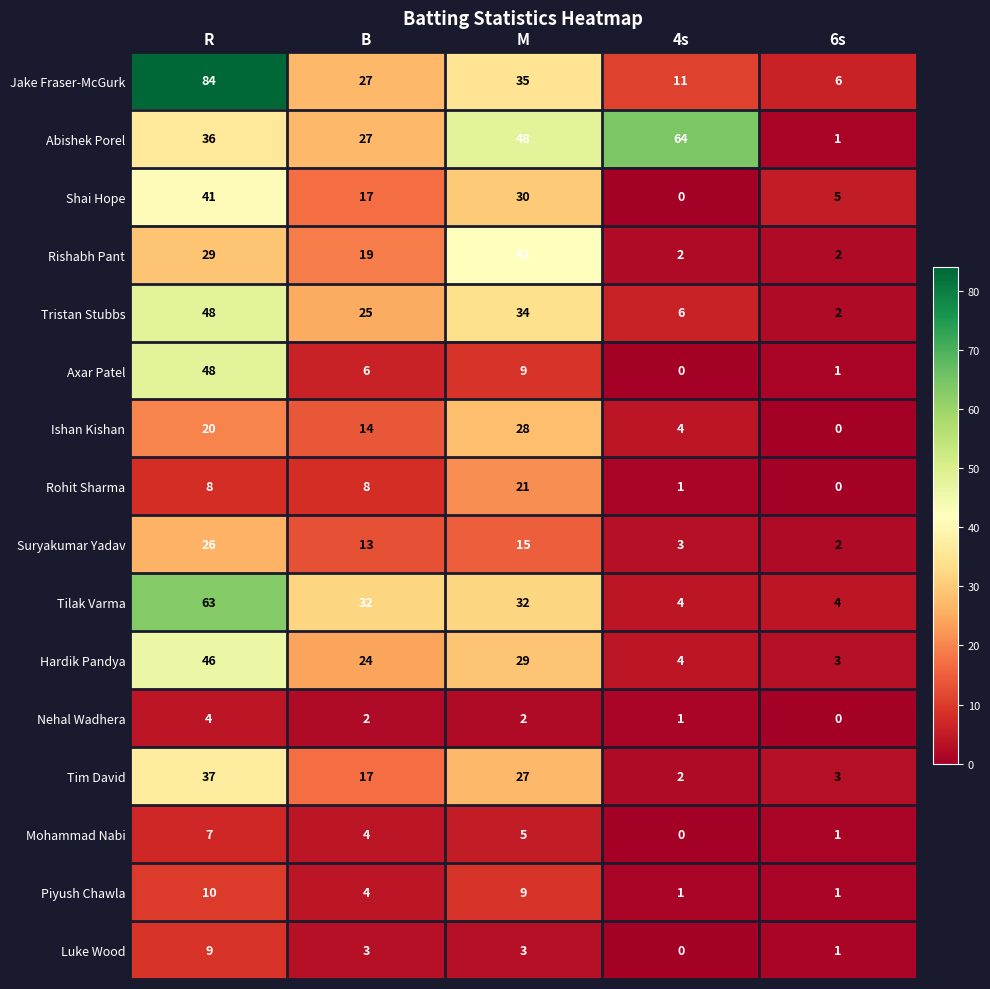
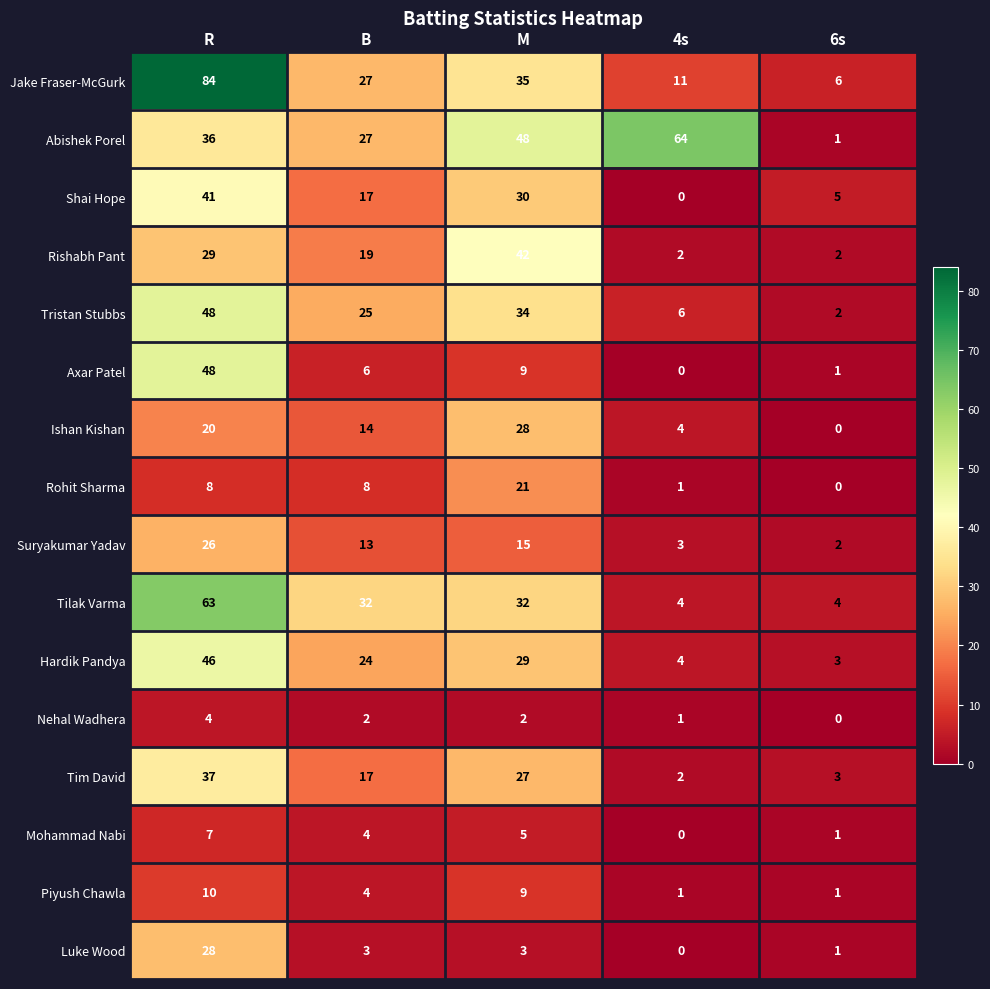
Luke Wood, R: 9 -> 28
